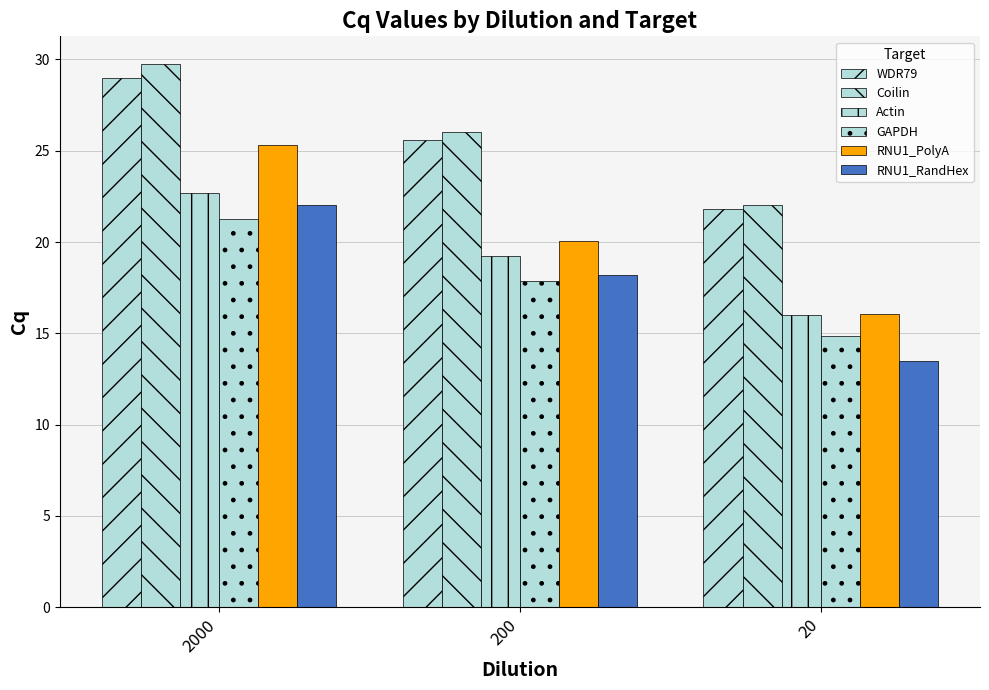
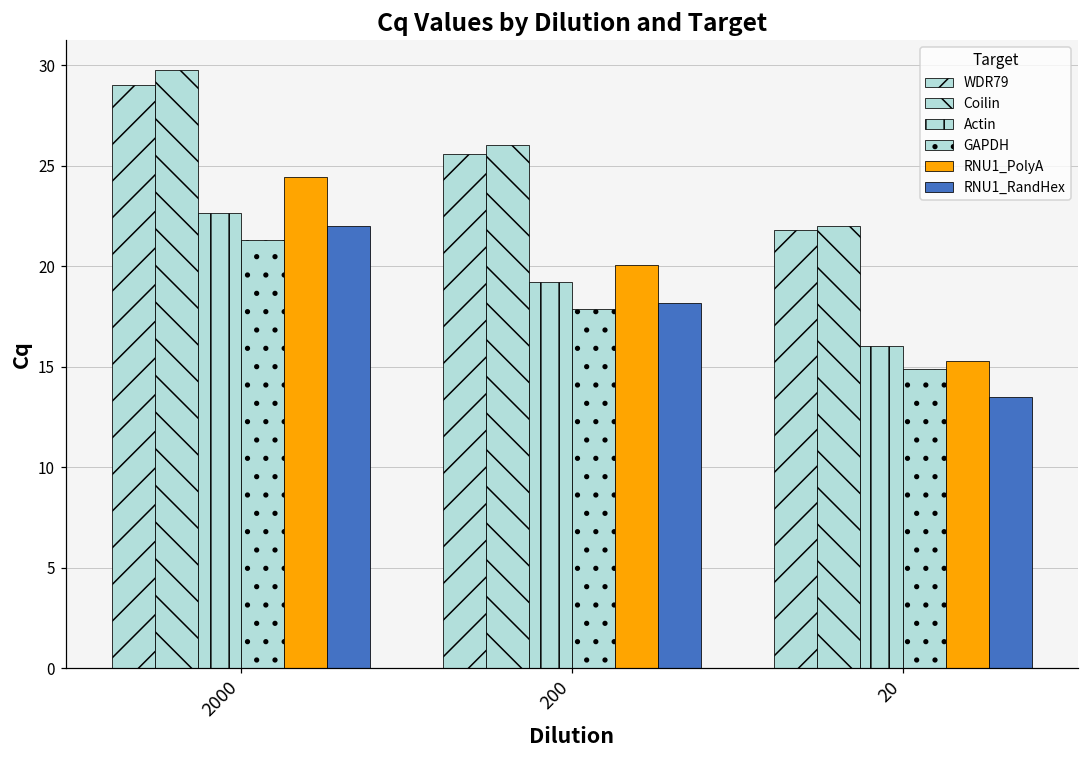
RNU1_PolyA, 2000: 25.3 -> 24.4
RNU1_PolyA, 20: 16.1 -> 15.3
